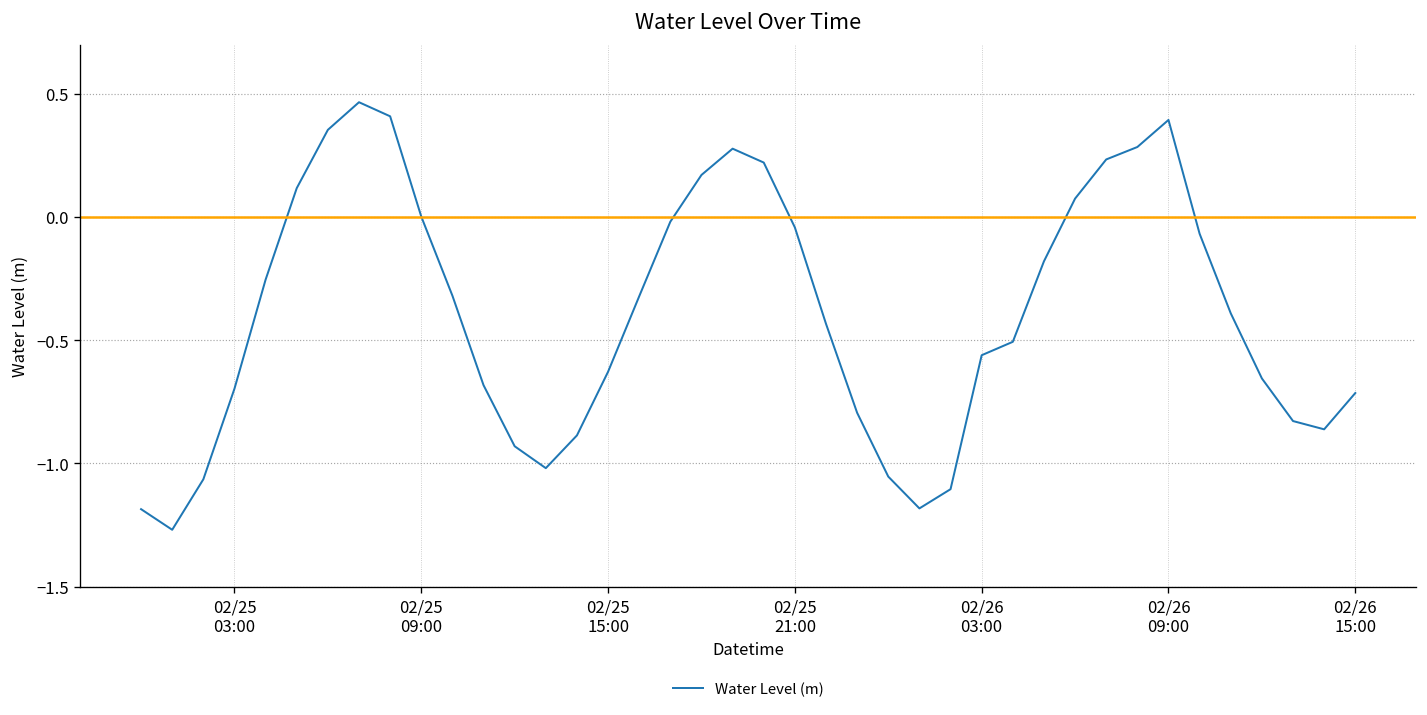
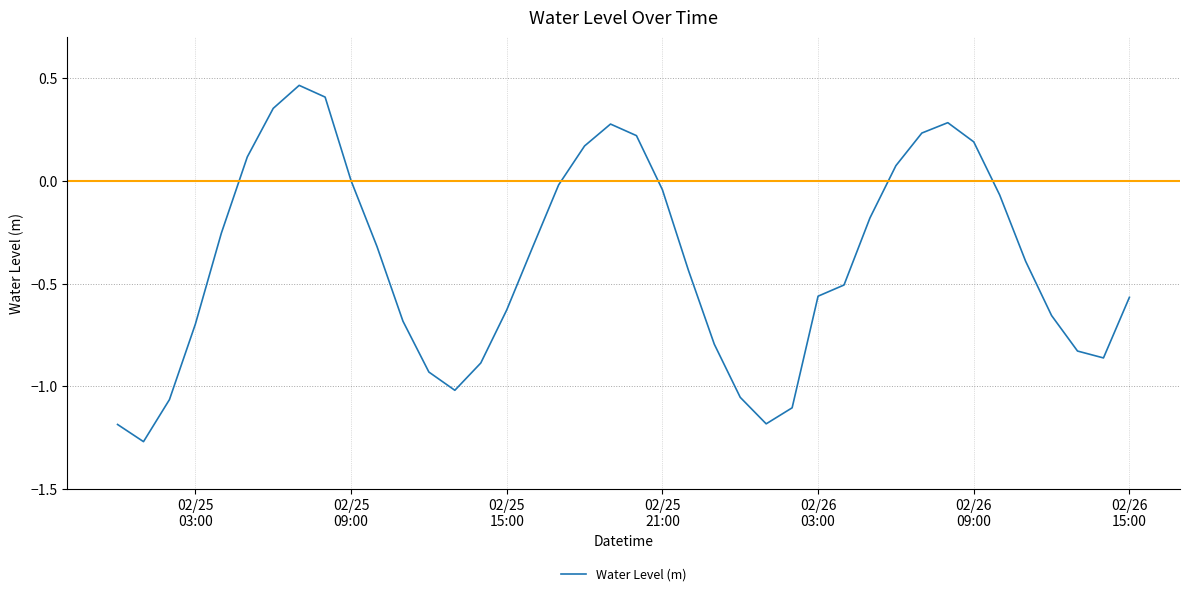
02/26 09:00: 0.39 -> 0.19
02/26 15:00: -0.71 -> -0.57
